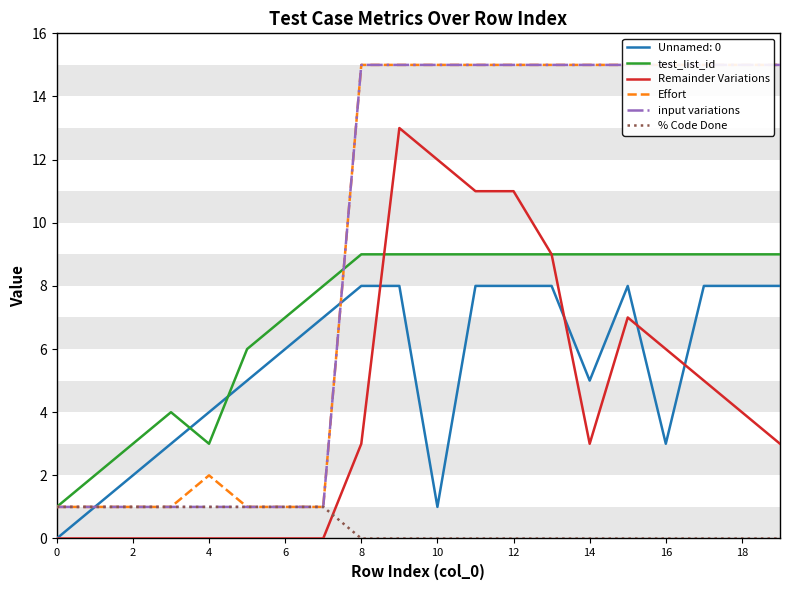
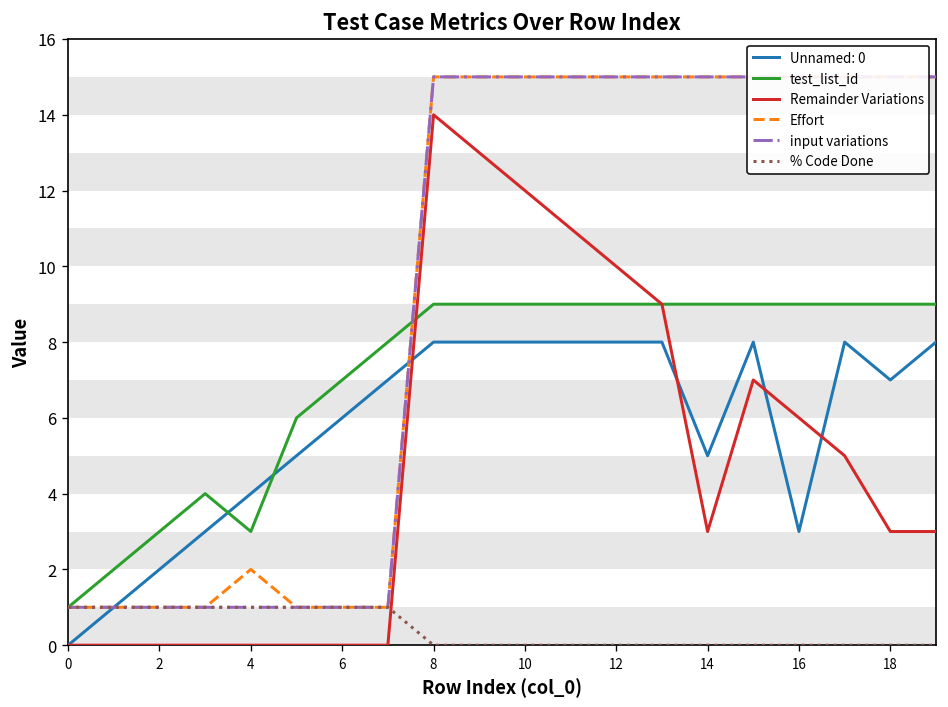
Remainder Variations, 8: 3 -> 14
Unnamed: 0, 10: 1 -> 8
Remainder Variations, 12: 11 -> 10
Unnamed: 0, 18: 8 -> 7
Remainder Variations, 18: 4 -> 3
